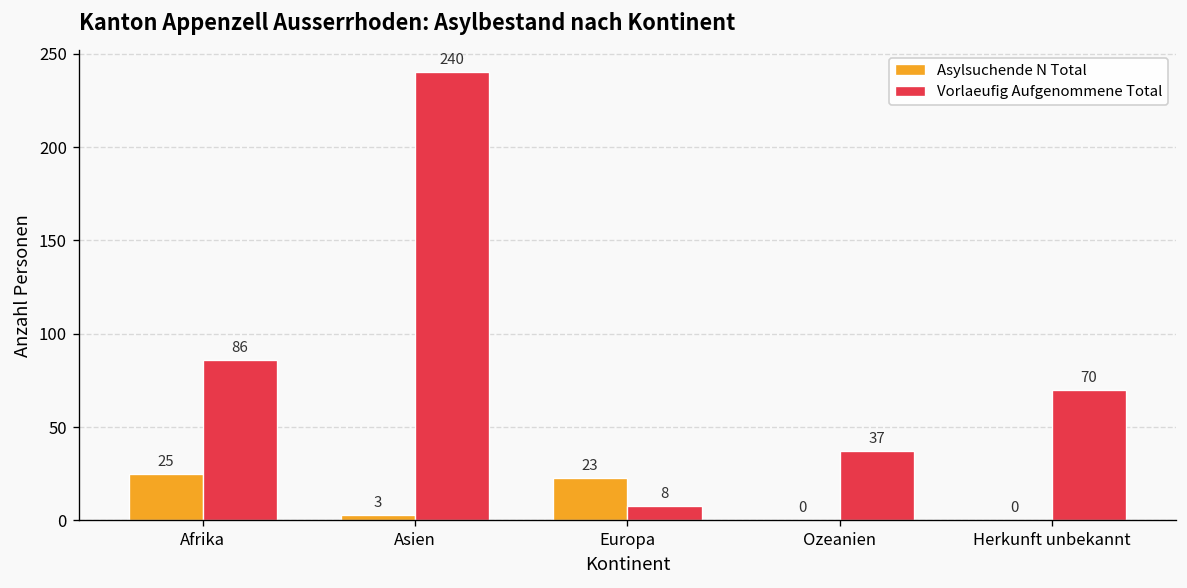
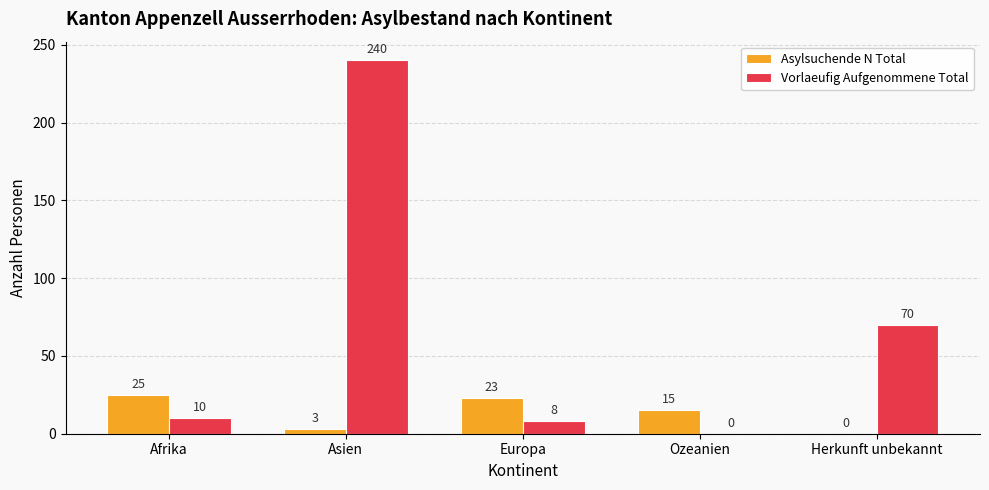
Vorlaeufig Aufgenommene Total, Afrika: 86 -> 10
Asylsuchende N Total, Ozeanien: 0 -> 15
Vorlaeufig Aufgenommene Total, Ozeanien: 37 -> 0
